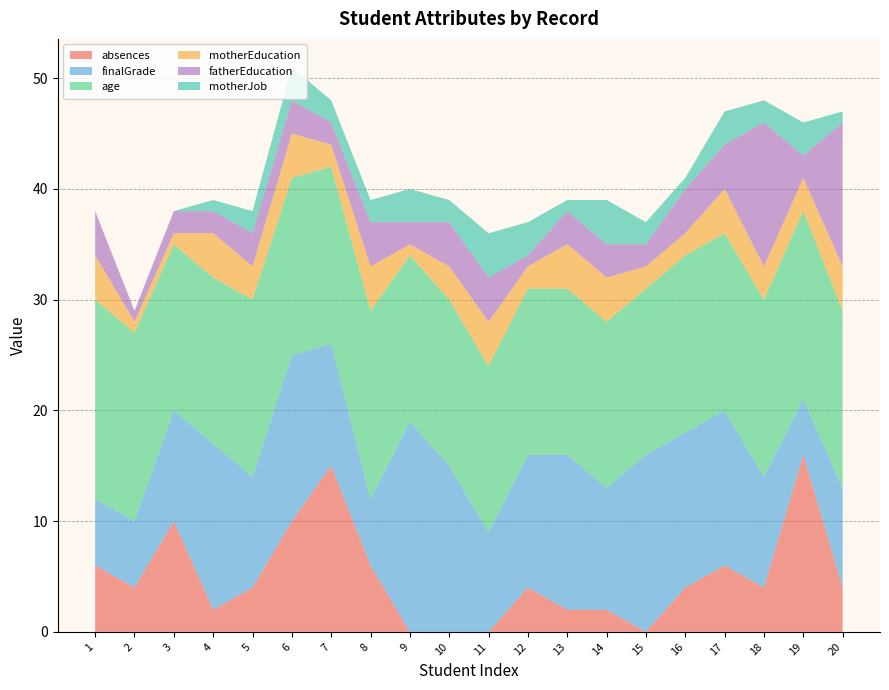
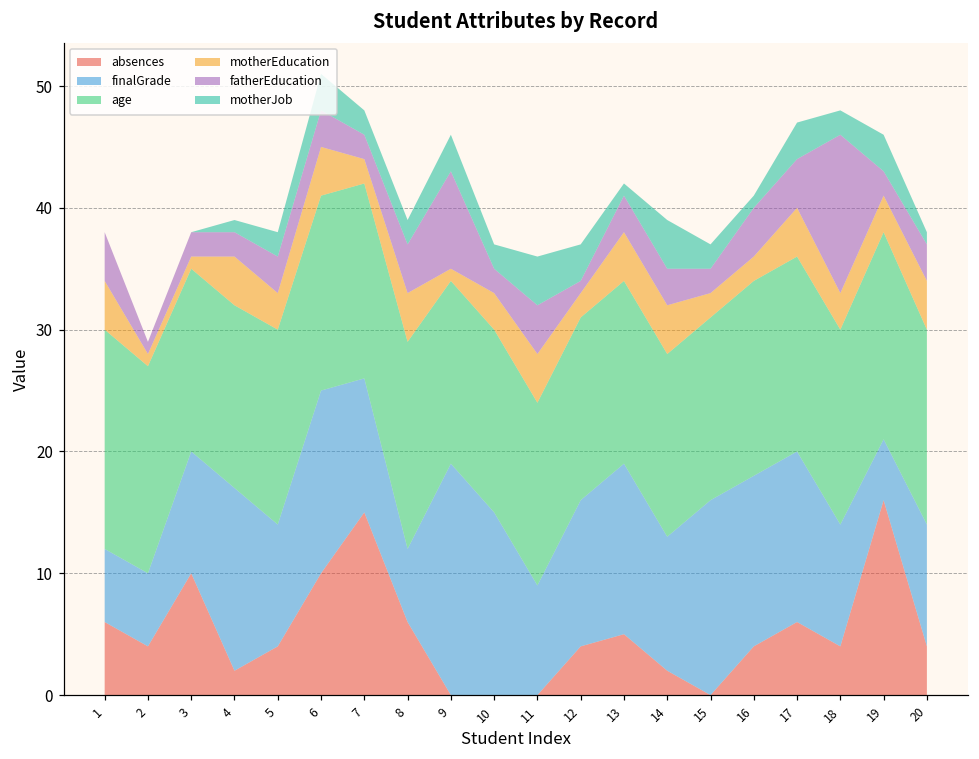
fatherEducation, 9: 2 -> 8
fatherEducation, 10: 4 -> 2
absences, 13: 2 -> 5
finalGrade, 20: 9 -> 10
fatherEducation, 20: 13 -> 3
